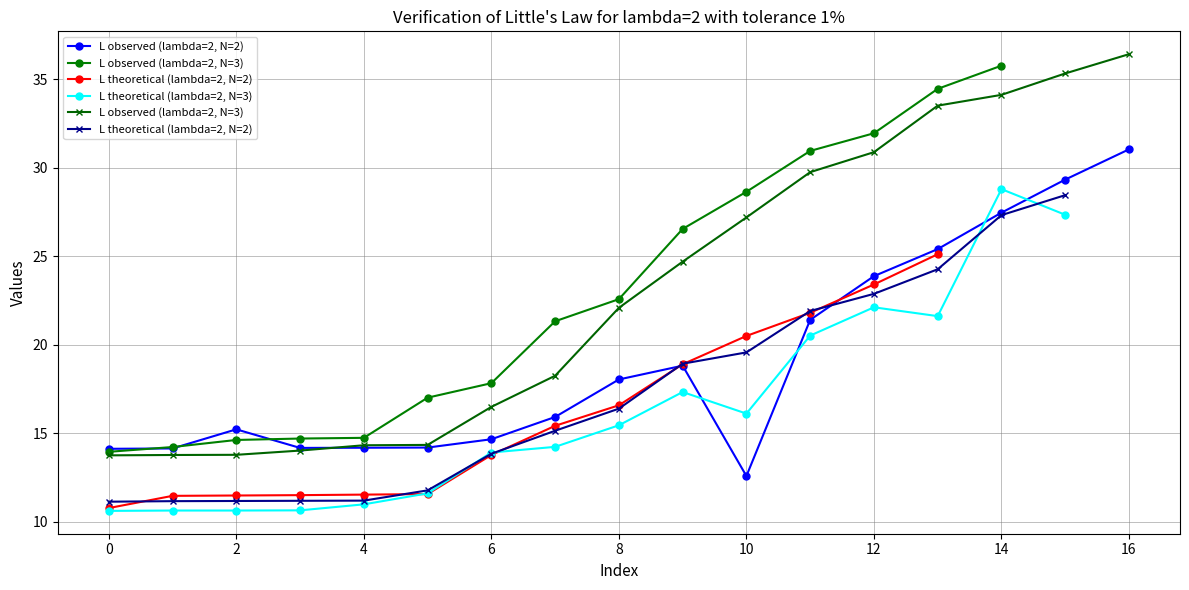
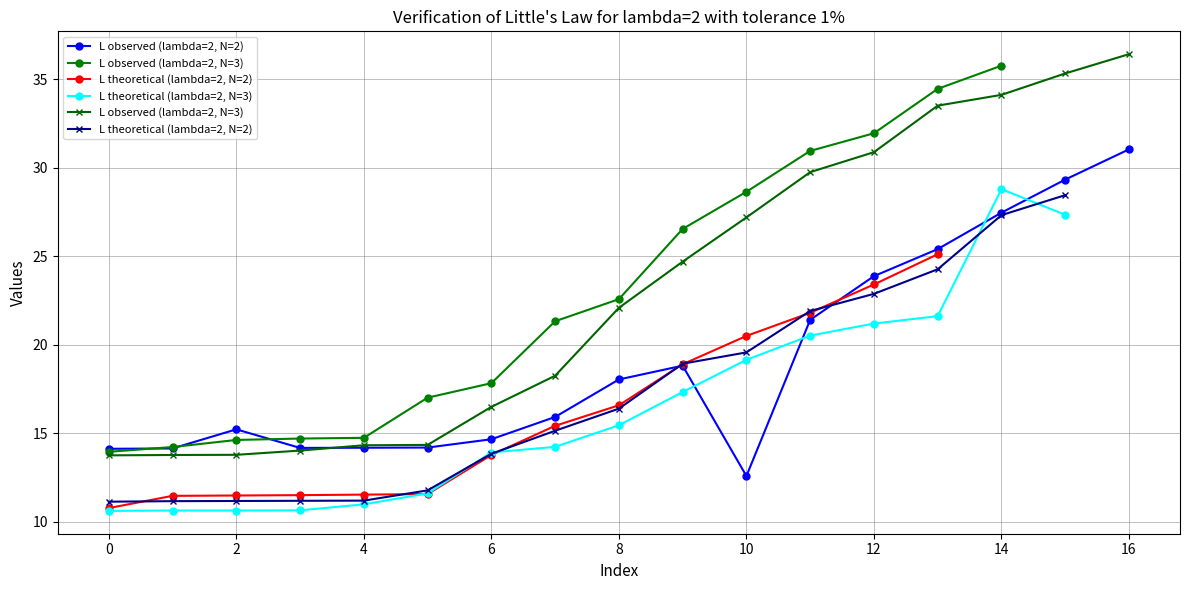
L theoretical (lambda=2, N=3), 10: 16.1 -> 19.2
L theoretical (lambda=2, N=3), 12: 22.1 -> 21.2
